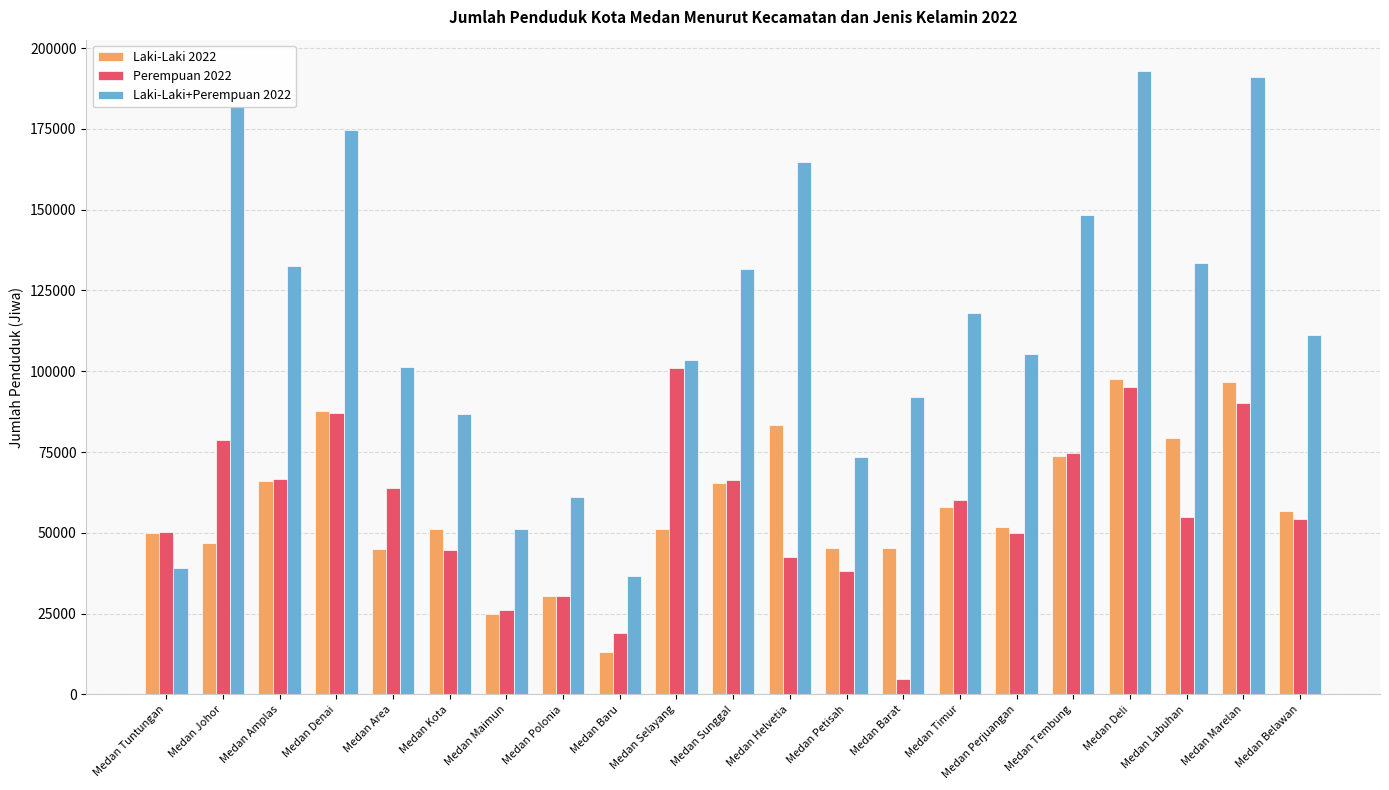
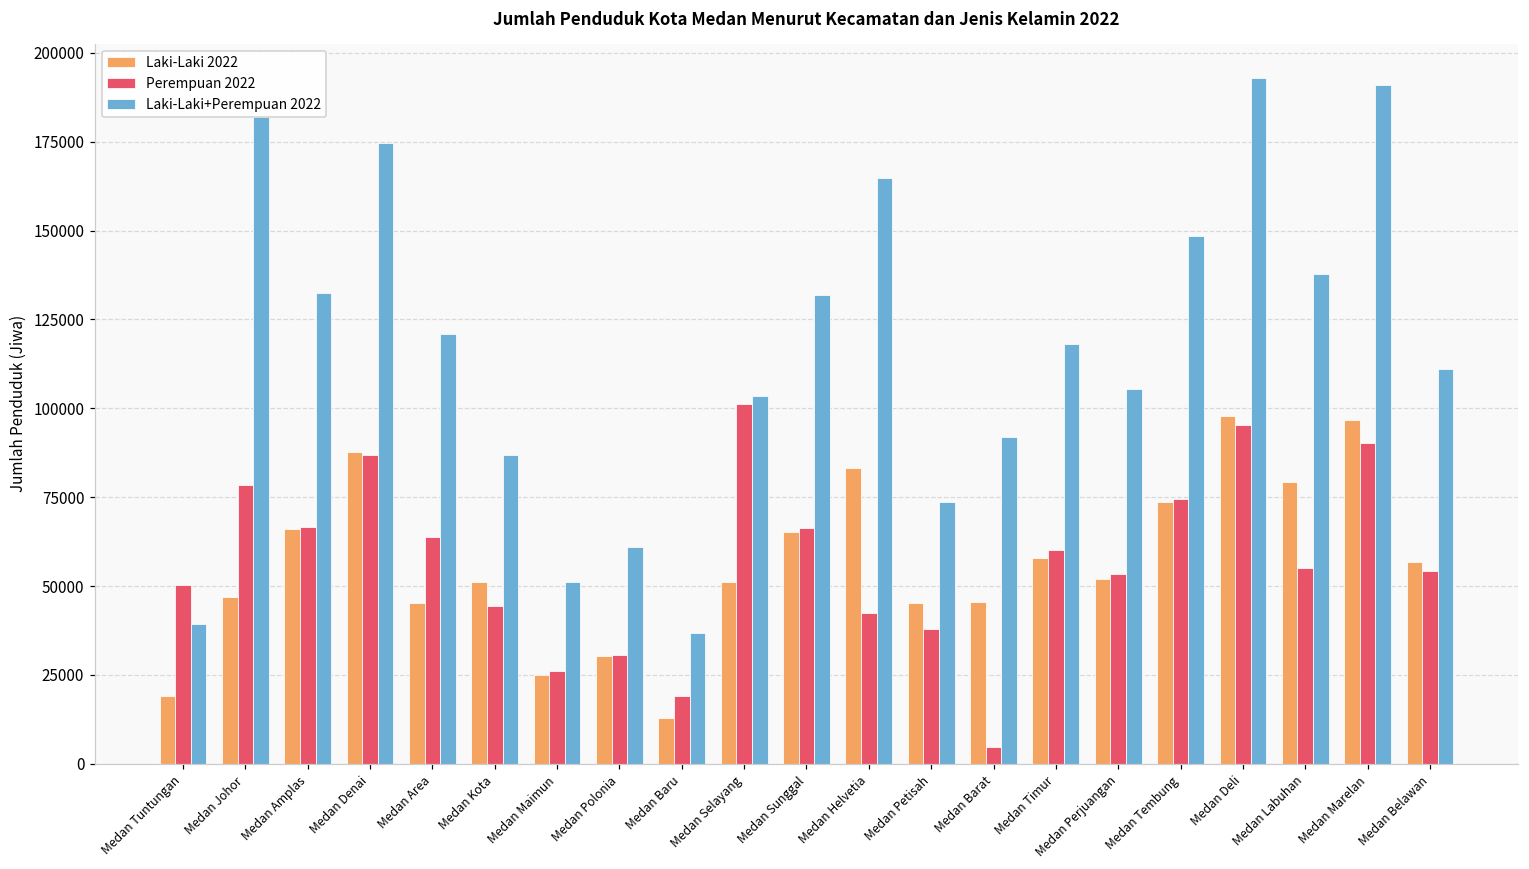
Laki-Laki 2022, Medan Tuntungan: 50000 -> 19000
Laki-Laki+Perempuan 2022, Medan Area: 101000 -> 121000
Perempuan 2022, Medan Perjuangan: 50000 -> 53000
Laki-Laki+Perempuan 2022, Medan Labuhan: 134000 -> 138000
